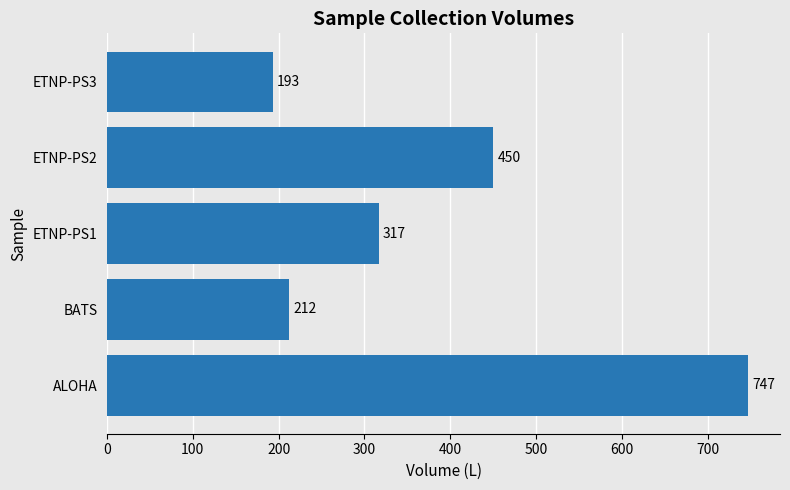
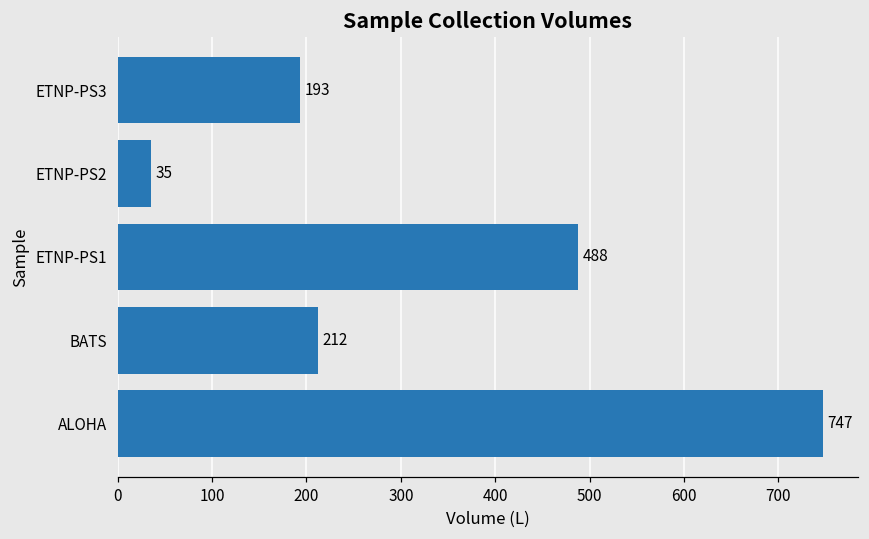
ETNP-PS2: 450 -> 35
ETNP-PS1: 317 -> 488
